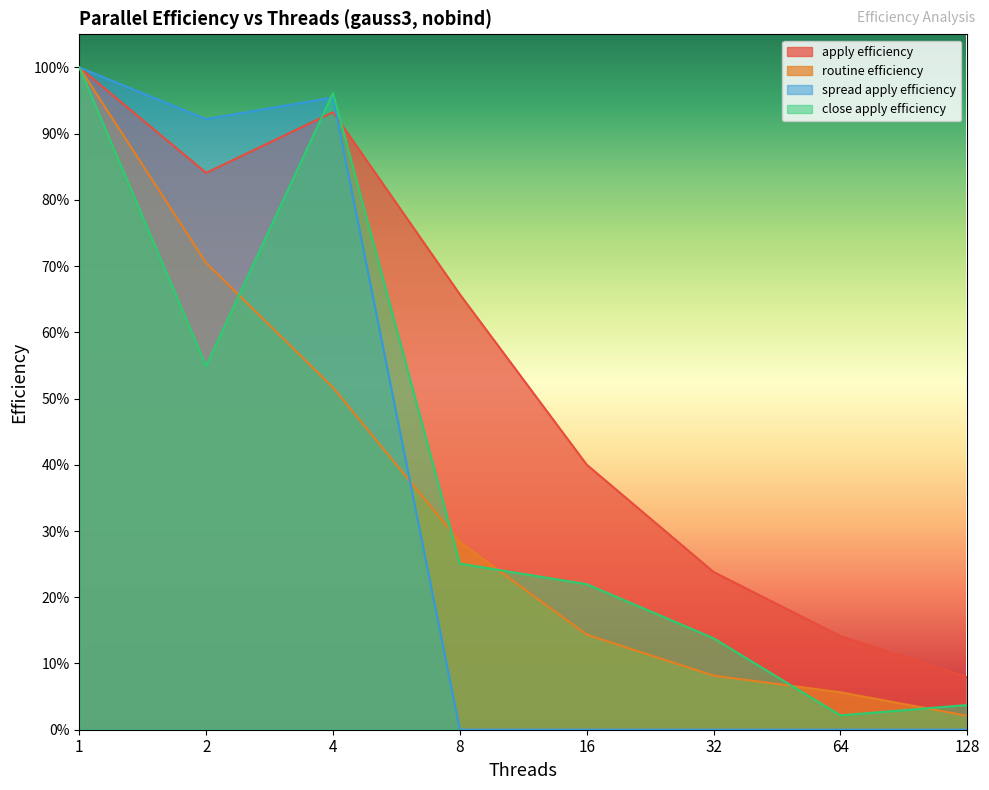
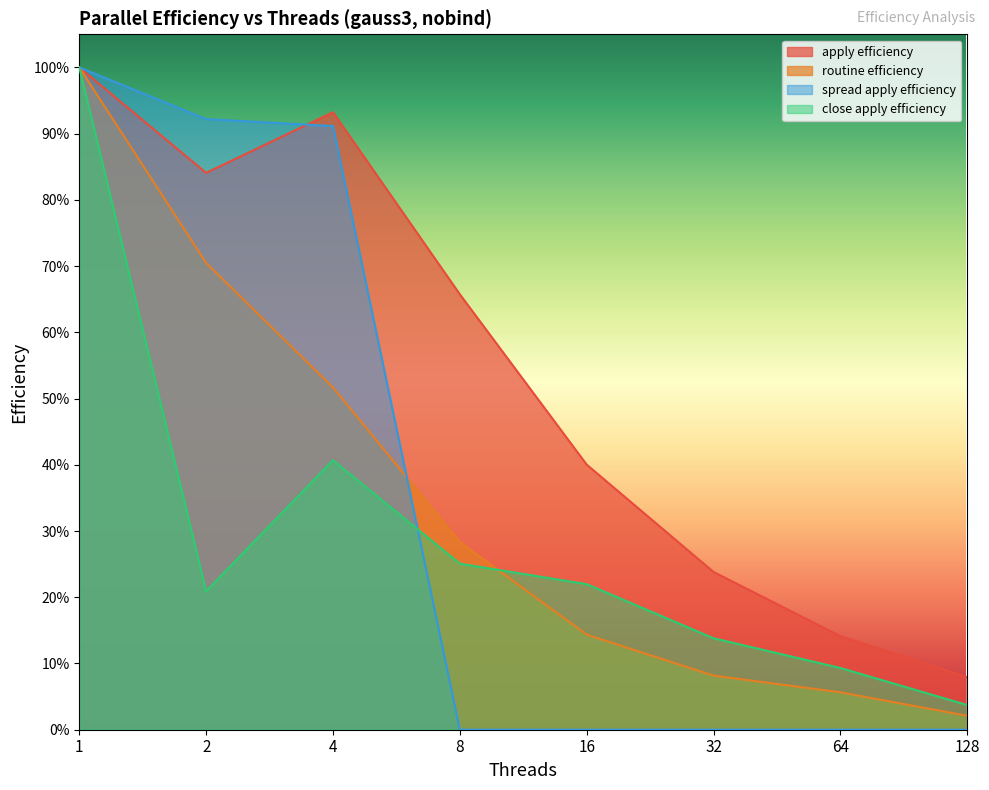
close apply efficiency, 2: 55% -> 21%
spread apply efficiency, 4: 95% -> 91%
close apply efficiency, 4: 96% -> 41%
close apply efficiency, 64: 2% -> 9%
